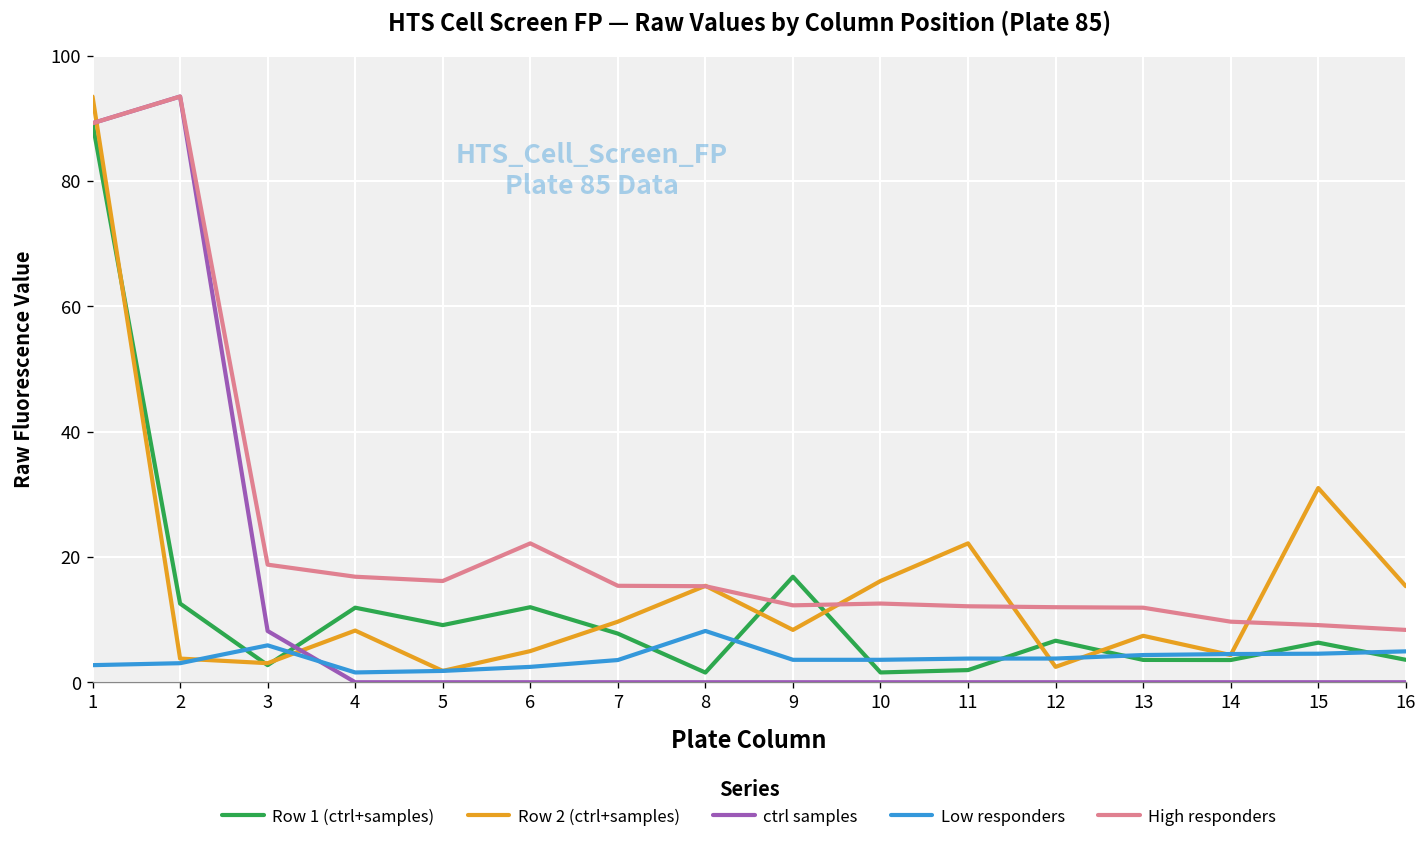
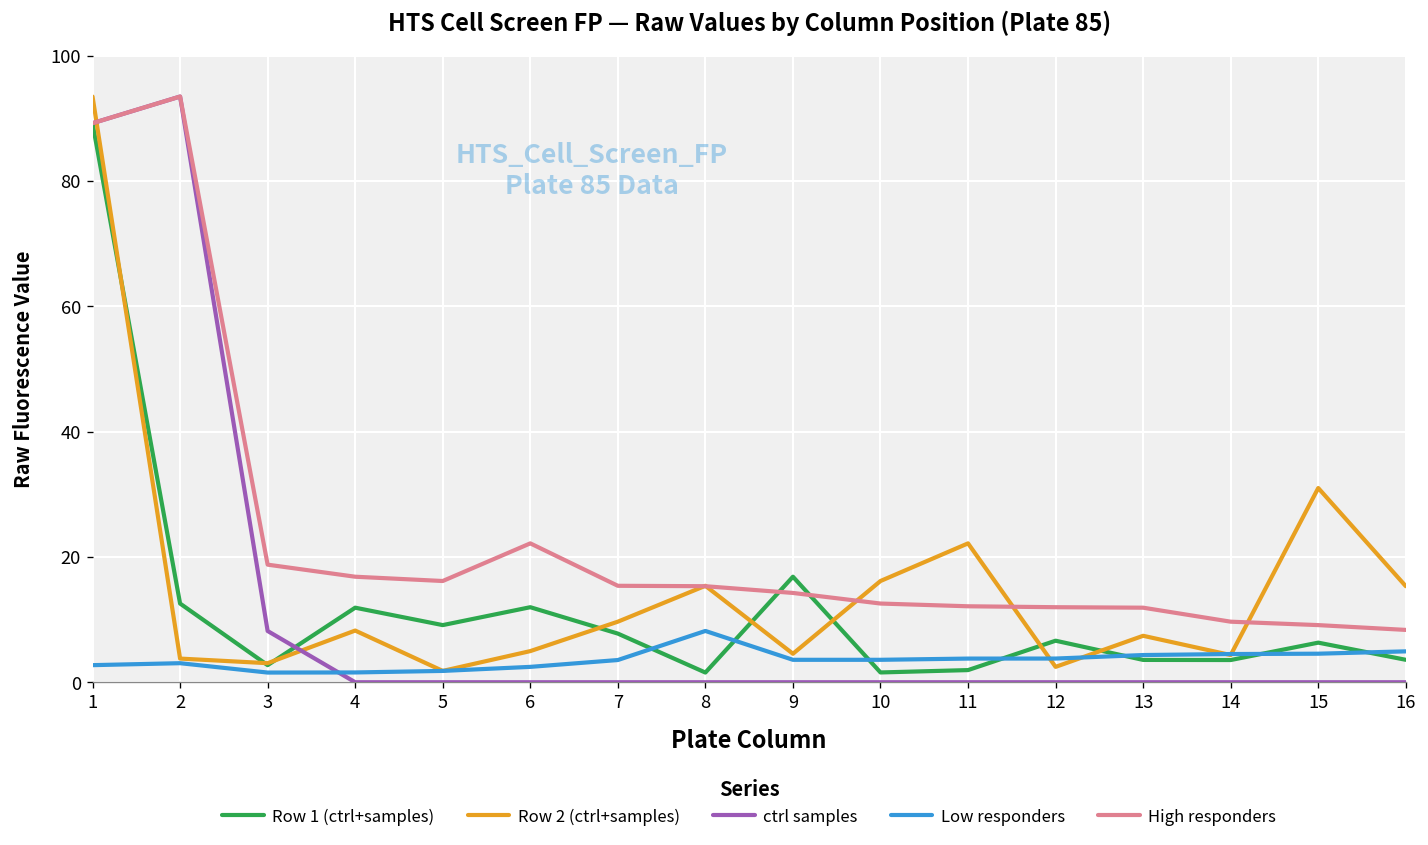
Low responders, 3: 6 -> 2
Row 2 (ctrl+samples), 9: 8 -> 5
High responders, 9: 12 -> 14
